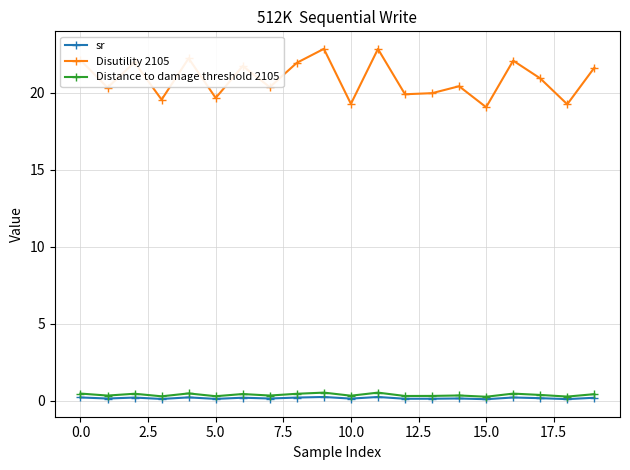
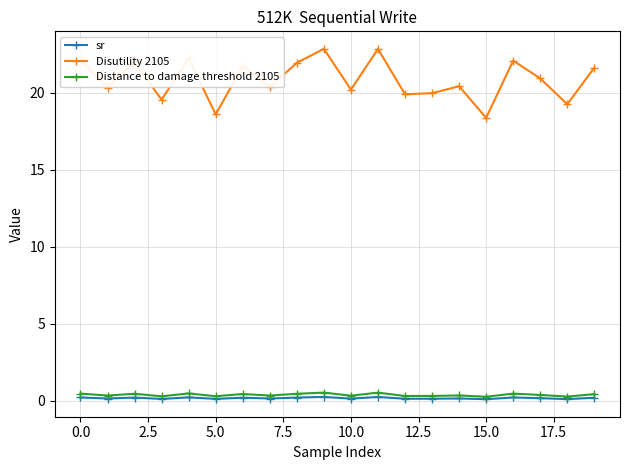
Disutility 2105, 5.0: 19.6 -> 18.6
Disutility 2105, 10.0: 19.3 -> 20.2
Disutility 2105, 15.0: 19.0 -> 18.4
